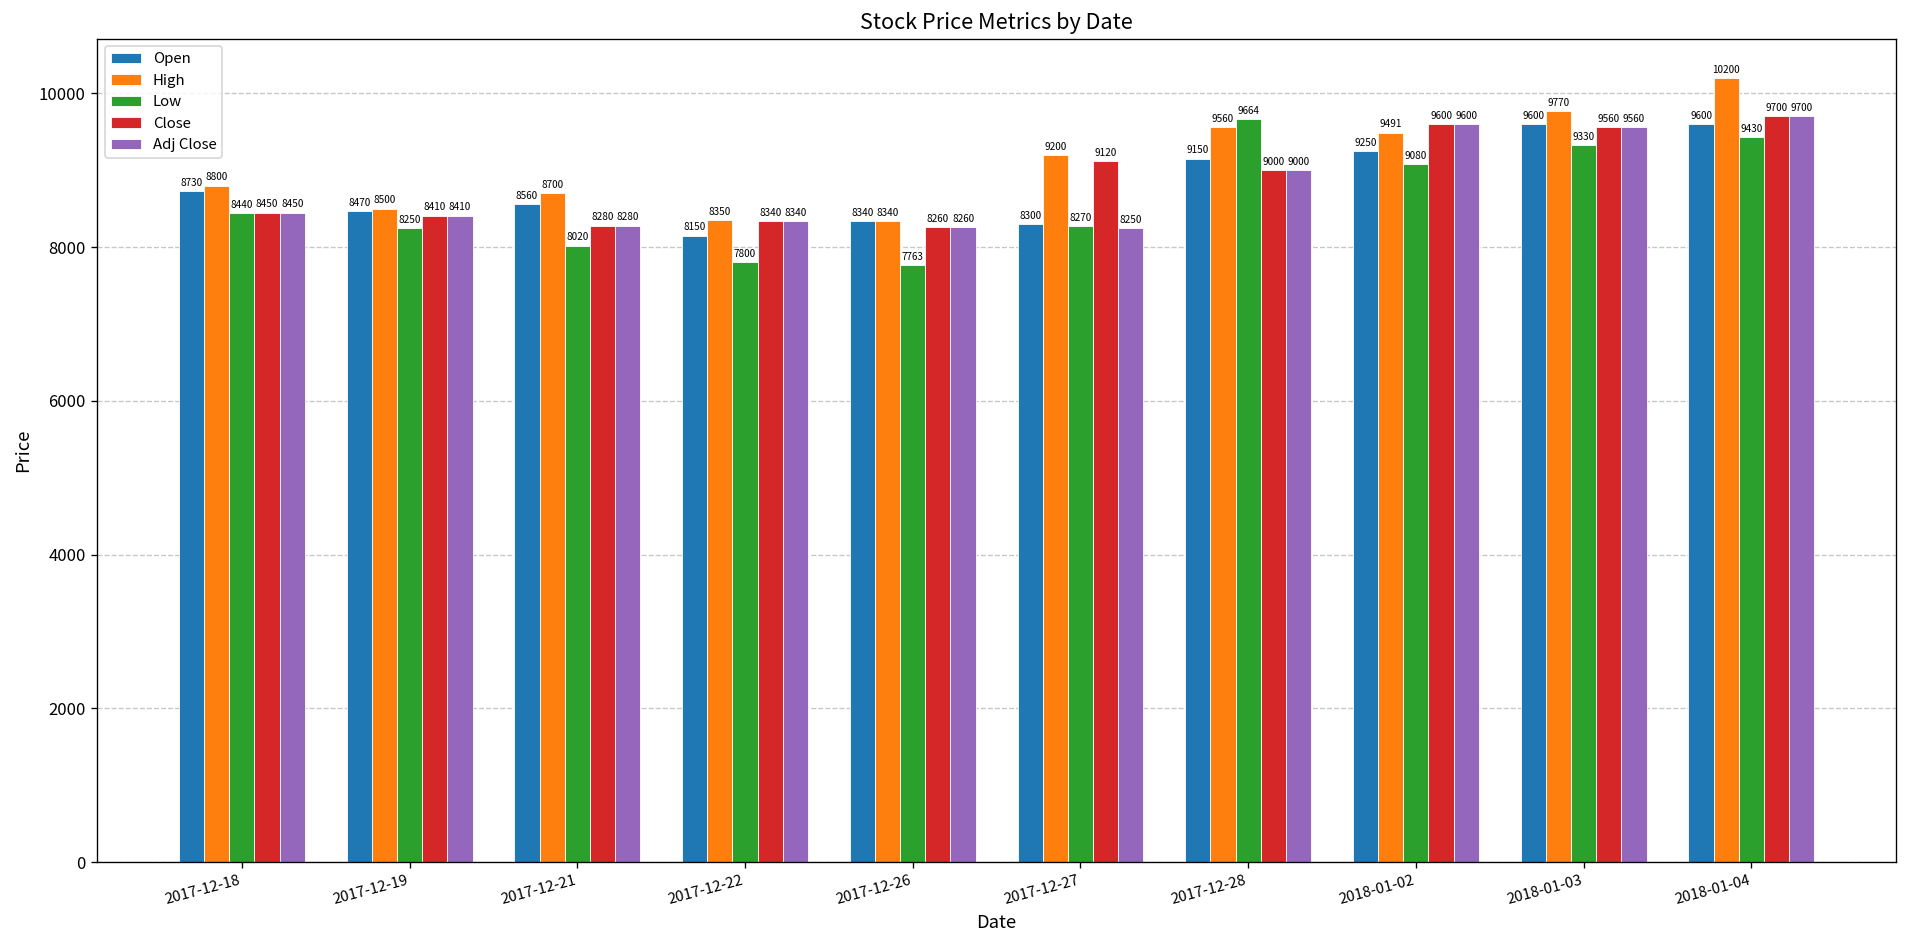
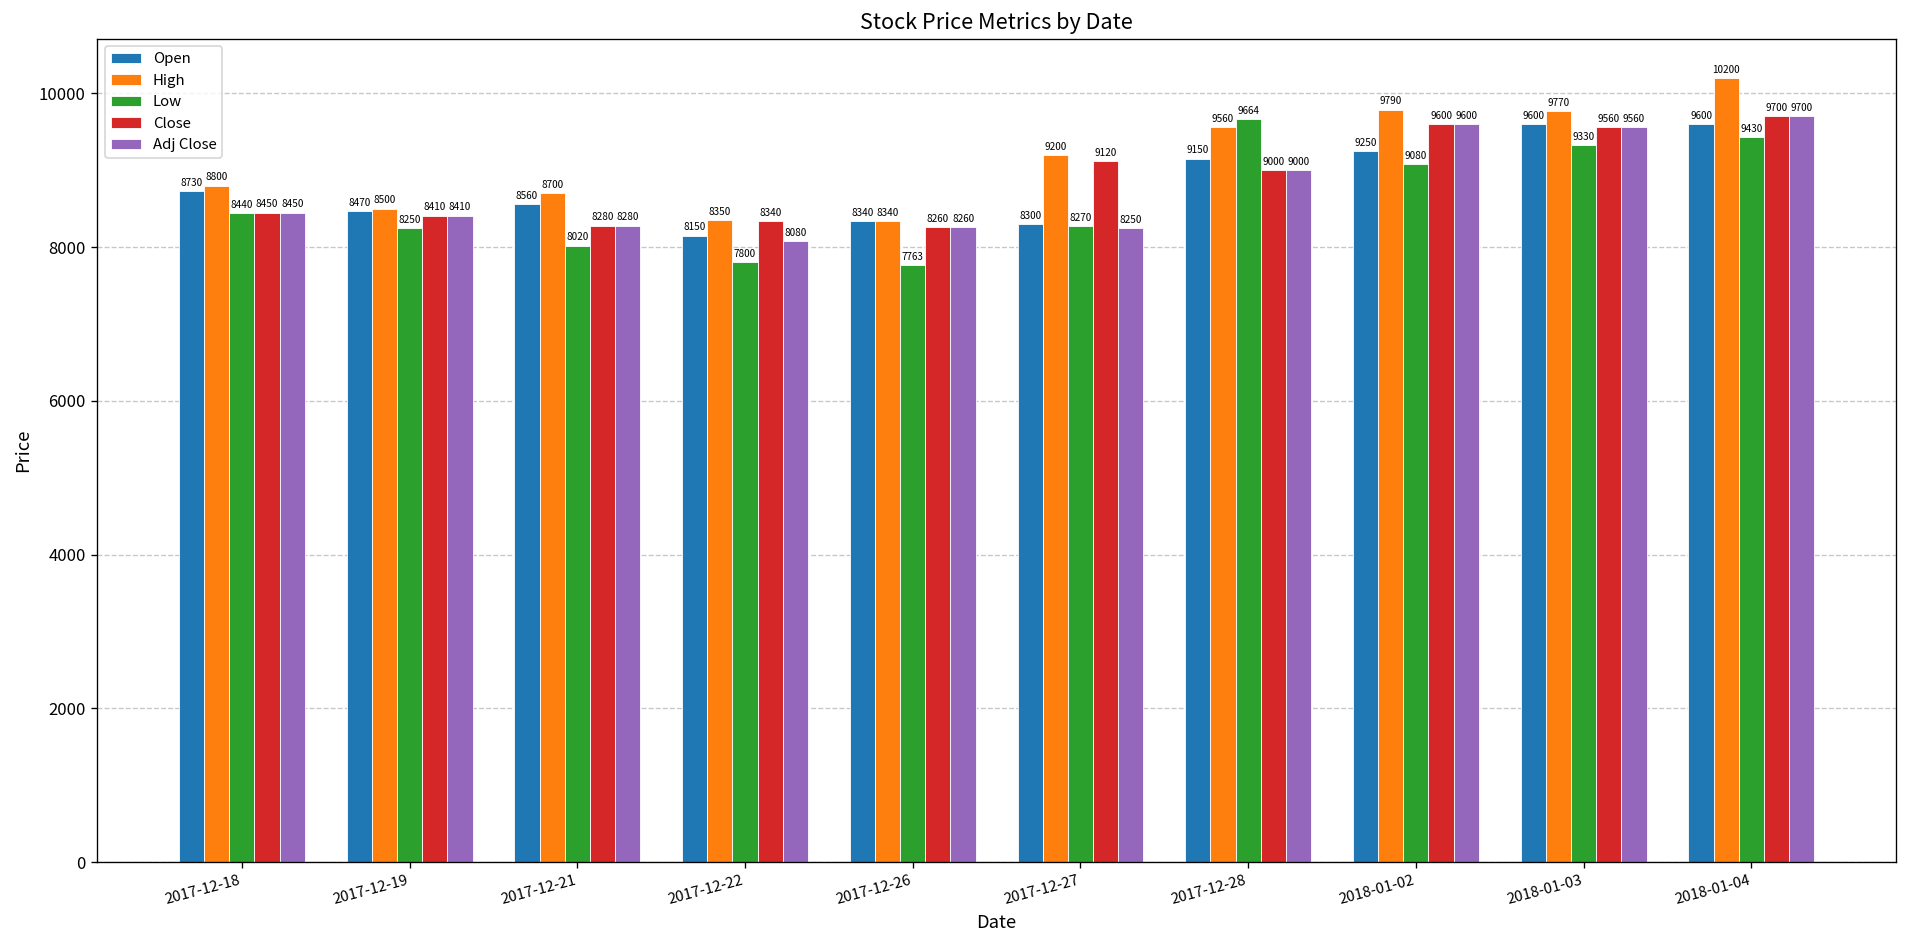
Adj Close, 2017-12-22: 8340 -> 8080
High, 2018-01-02: 9491 -> 9790
